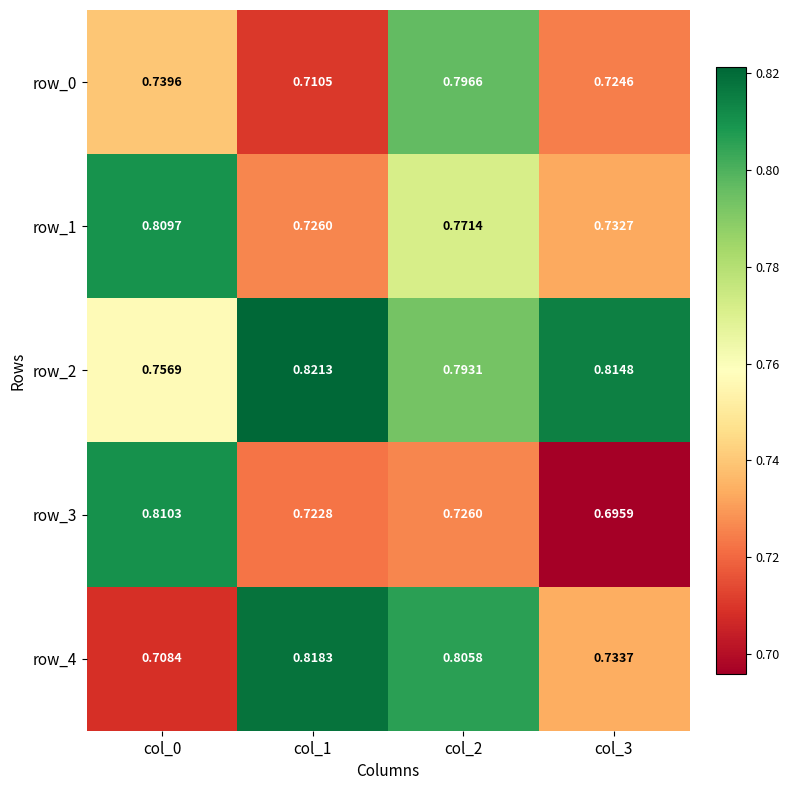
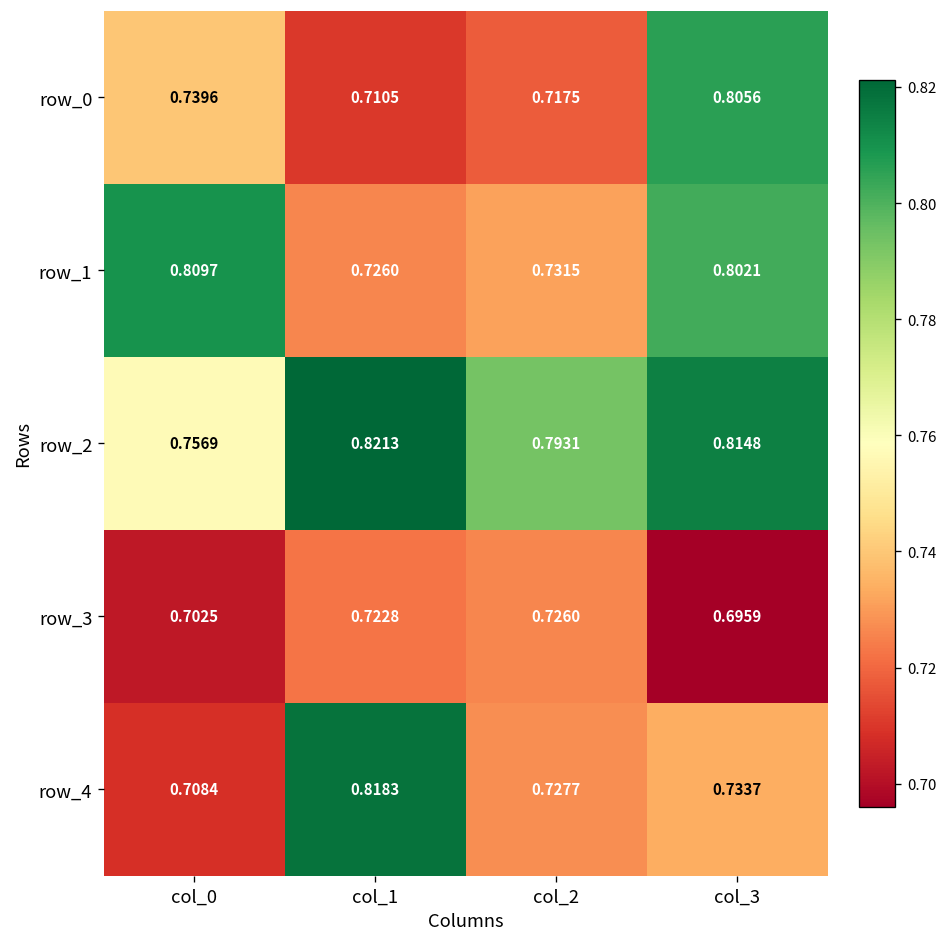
row_0, col_2: 0.7966 -> 0.7175
row_0, col_3: 0.7246 -> 0.8056
row_1, col_2: 0.7714 -> 0.7315
row_1, col_3: 0.7327 -> 0.8021
row_3, col_0: 0.8103 -> 0.7025
row_4, col_2: 0.8058 -> 0.7277
